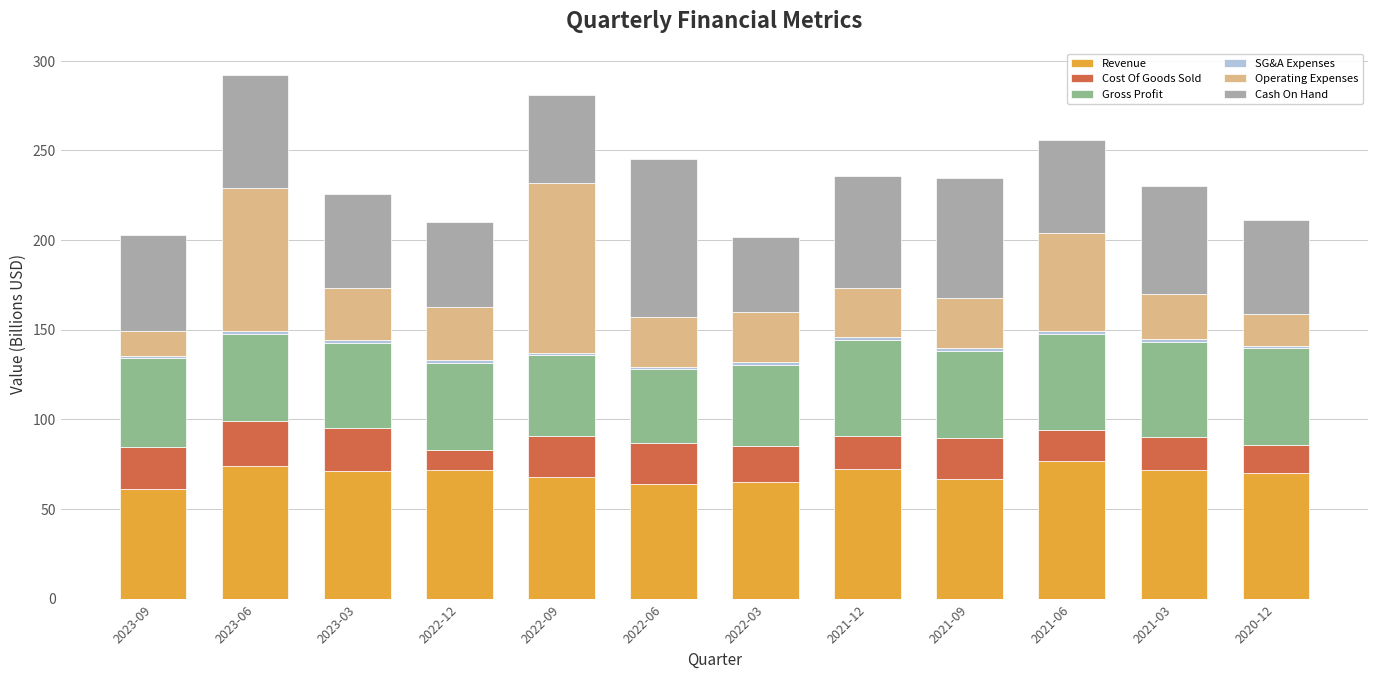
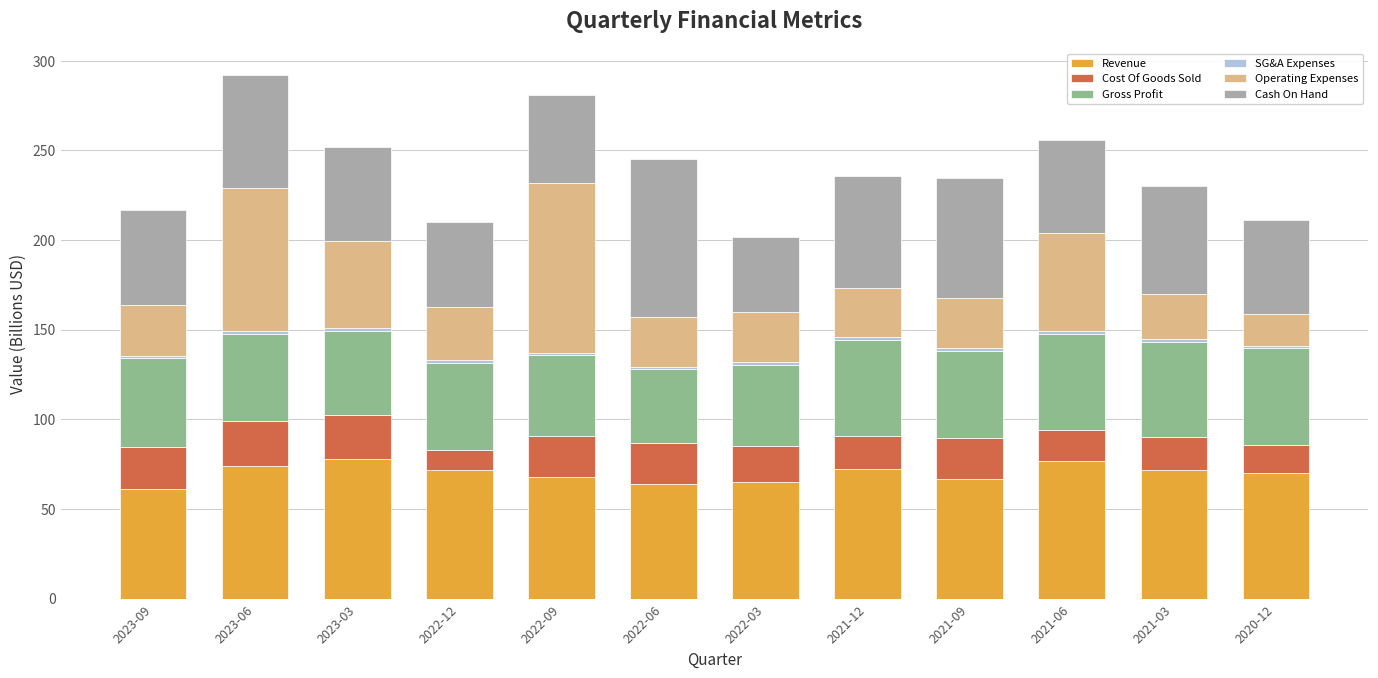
Operating Expenses, 2023-09: 14 -> 29
Revenue, 2023-03: 71 -> 78
Operating Expenses, 2023-03: 29 -> 49
